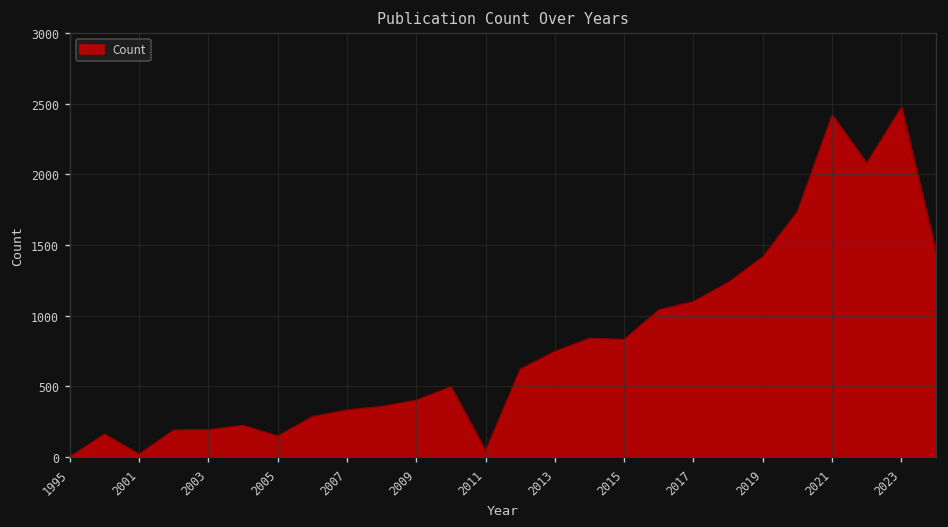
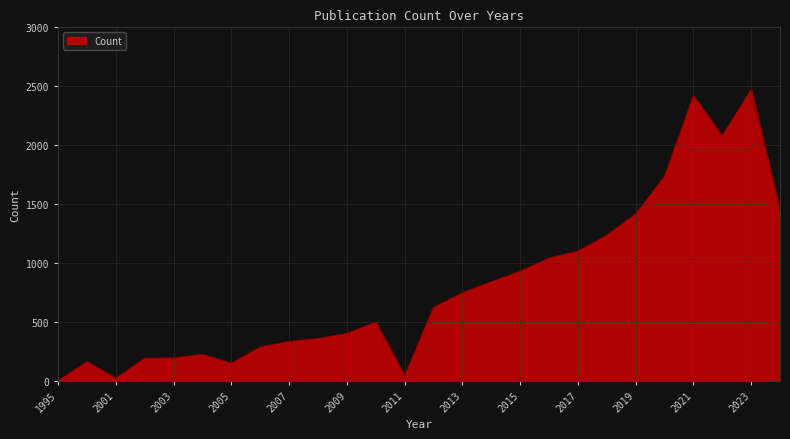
2015: 830 -> 930
